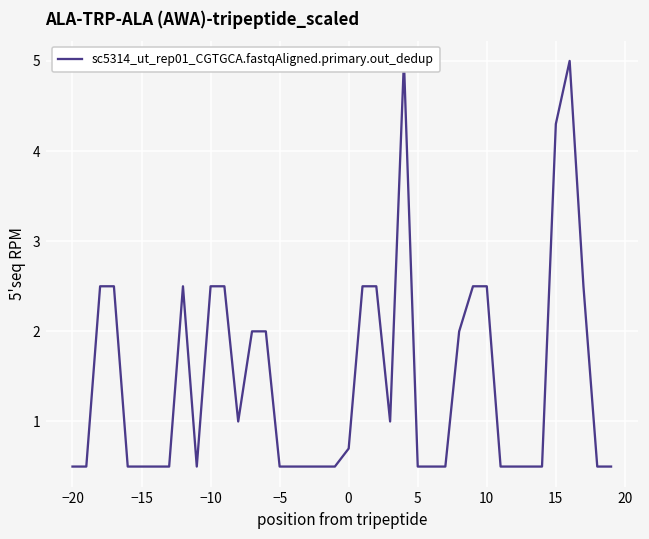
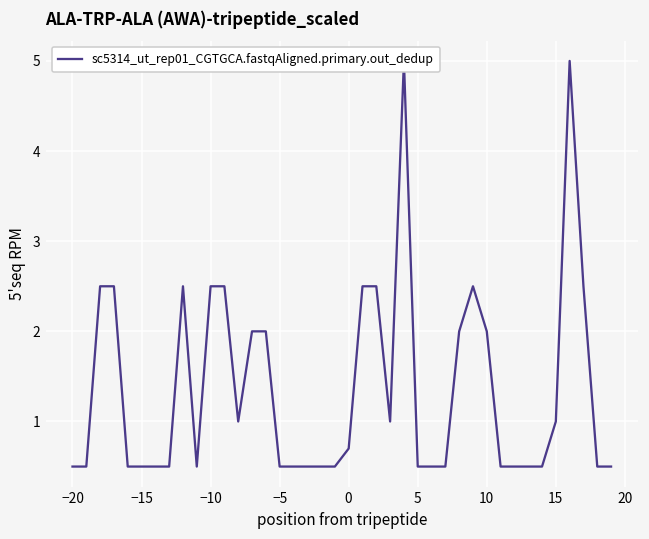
10: 2.5 -> 2.0
15: 4.3 -> 1.0
